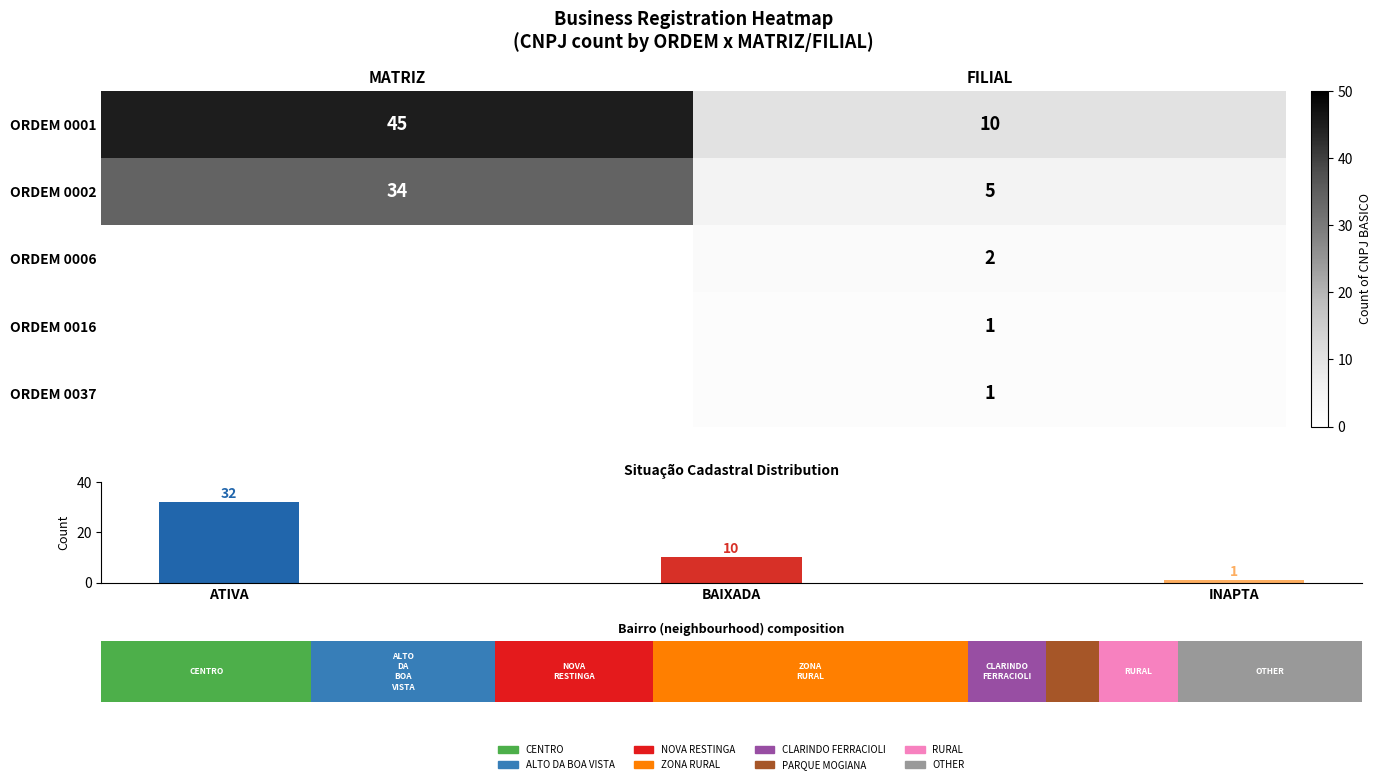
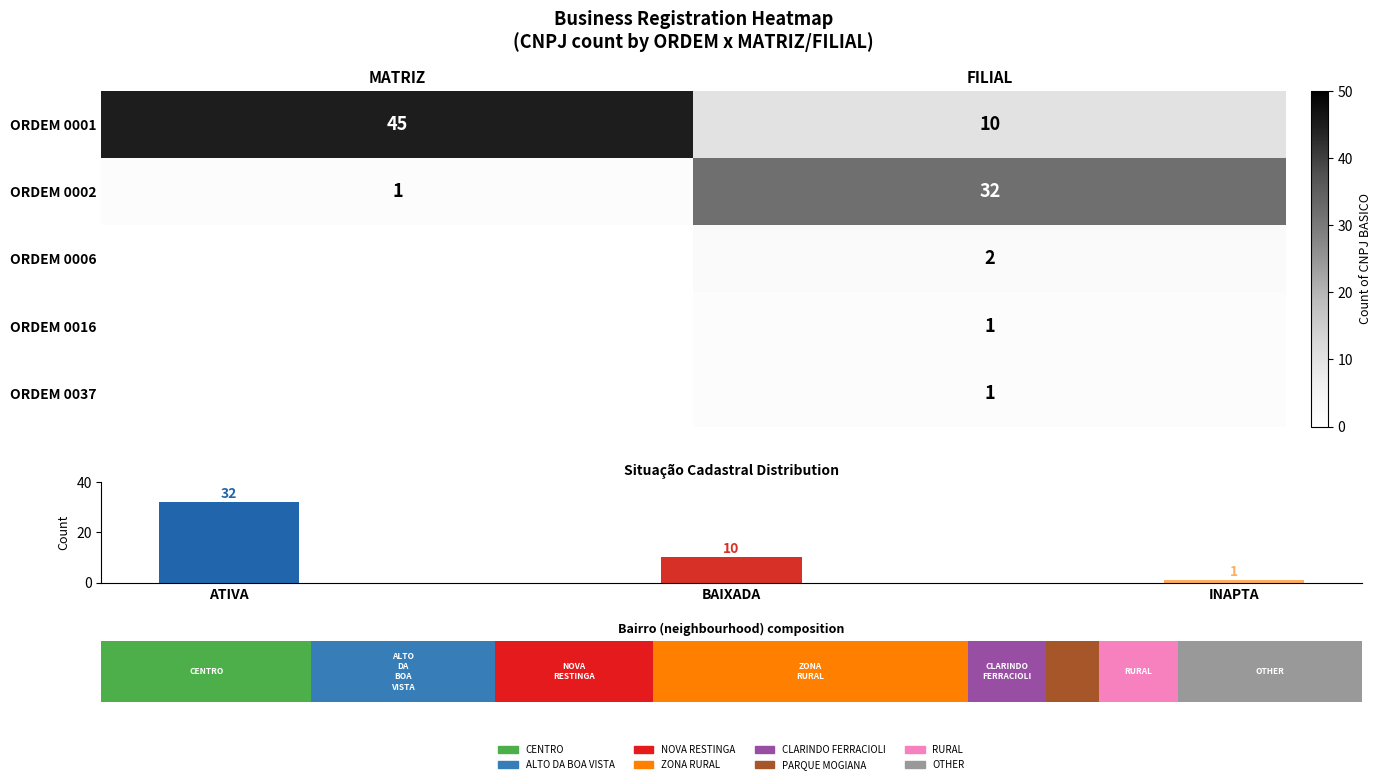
Business Registration Heatmap (CNPJ count by ORDEM x MATRIZ/FILIAL), ORDEM 0002, MATRIZ: 34 -> 1
Business Registration Heatmap (CNPJ count by ORDEM x MATRIZ/FILIAL), ORDEM 0002, FILIAL: 5 -> 32
